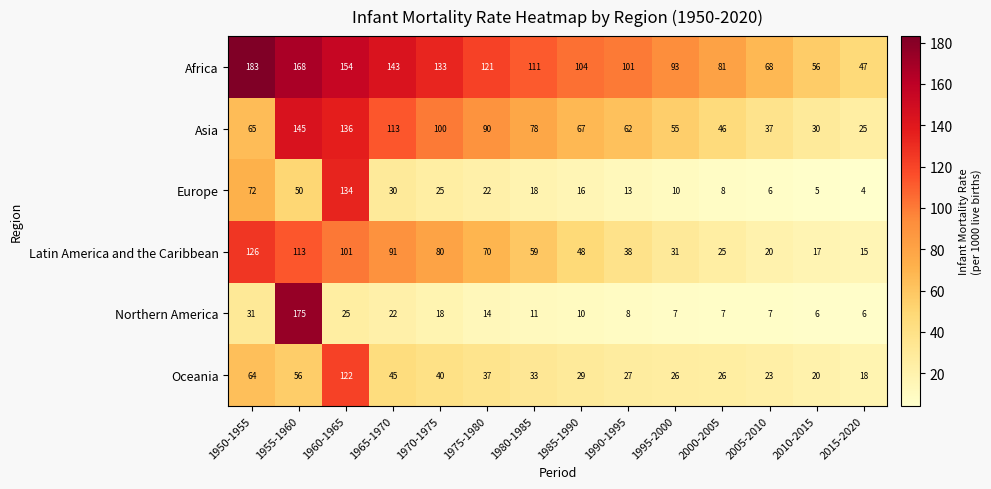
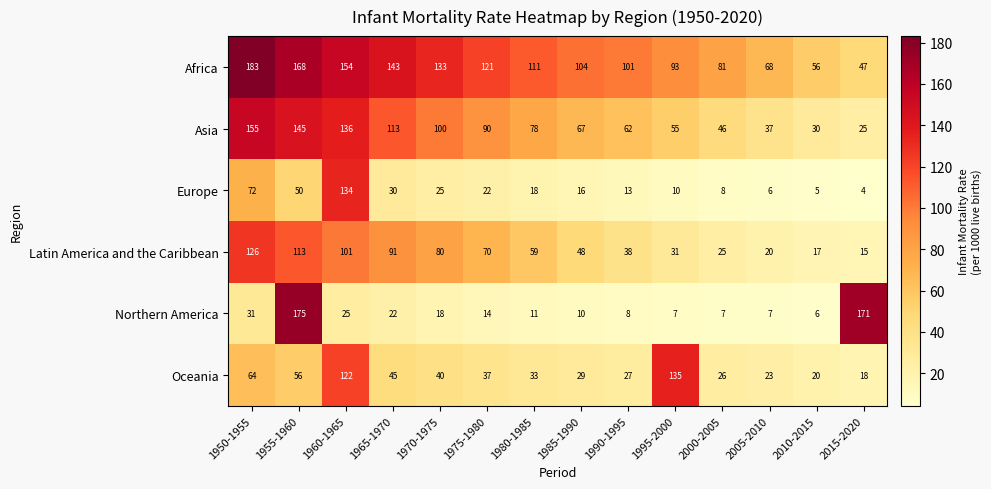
Asia, 1950-1955: 65 -> 155
Northern America, 2015-2020: 6 -> 171
Oceania, 1995-2000: 26 -> 135
